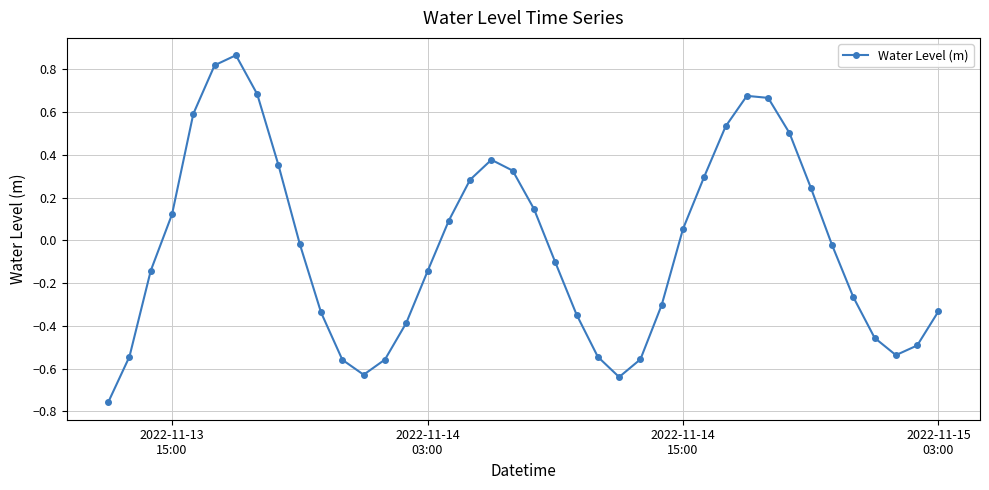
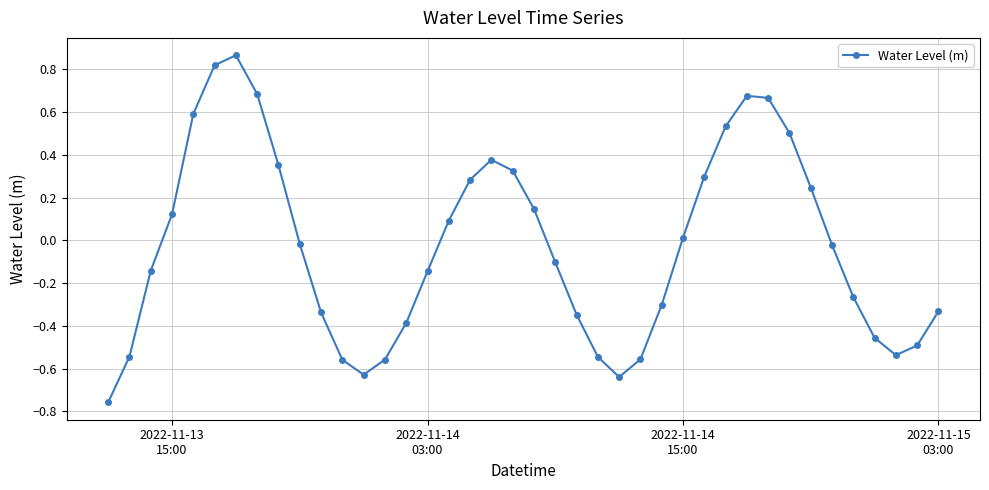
2022-11-14 15:00: 0.05 -> 0.01
